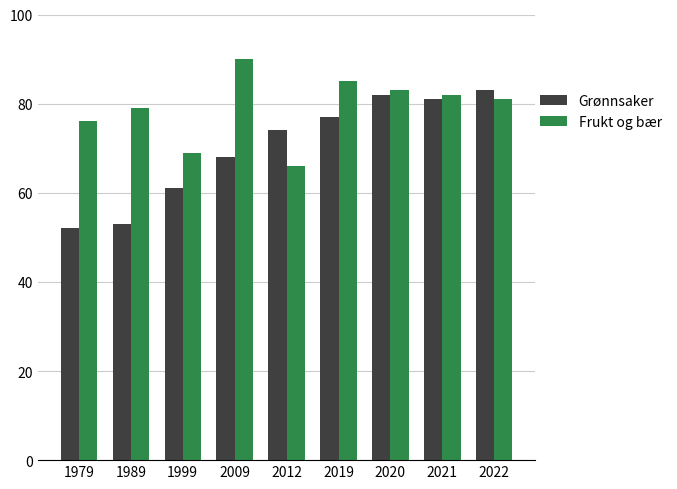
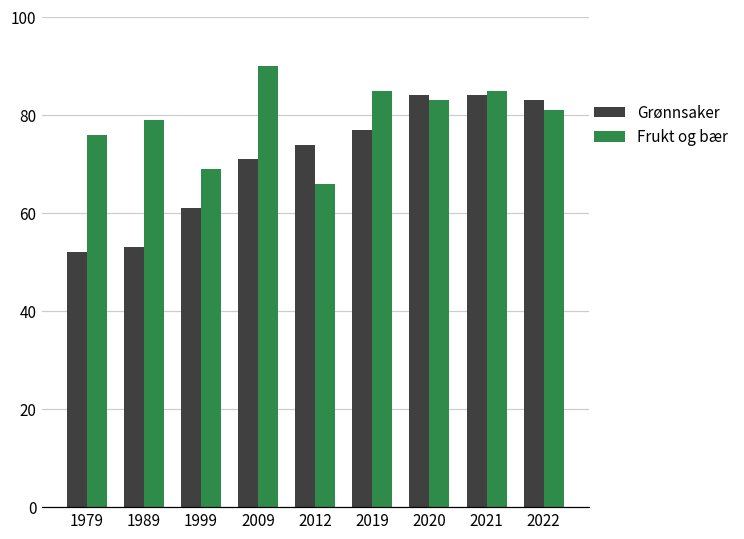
Grønnsaker, 2009: 68 -> 71
Grønnsaker, 2020: 82 -> 84
Grønnsaker, 2021: 81 -> 84
Frukt og bær, 2021: 82 -> 85
